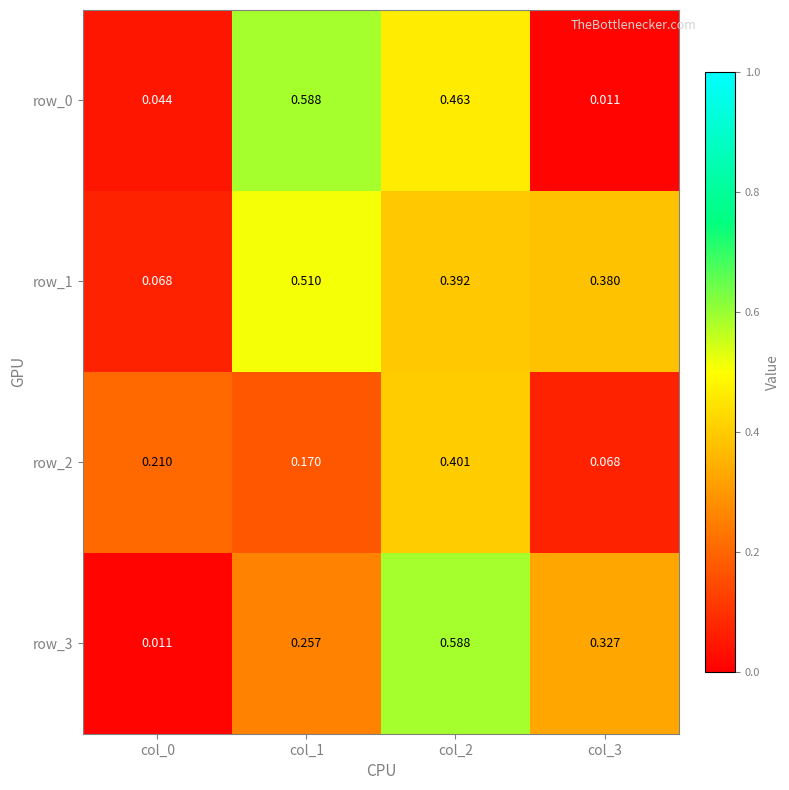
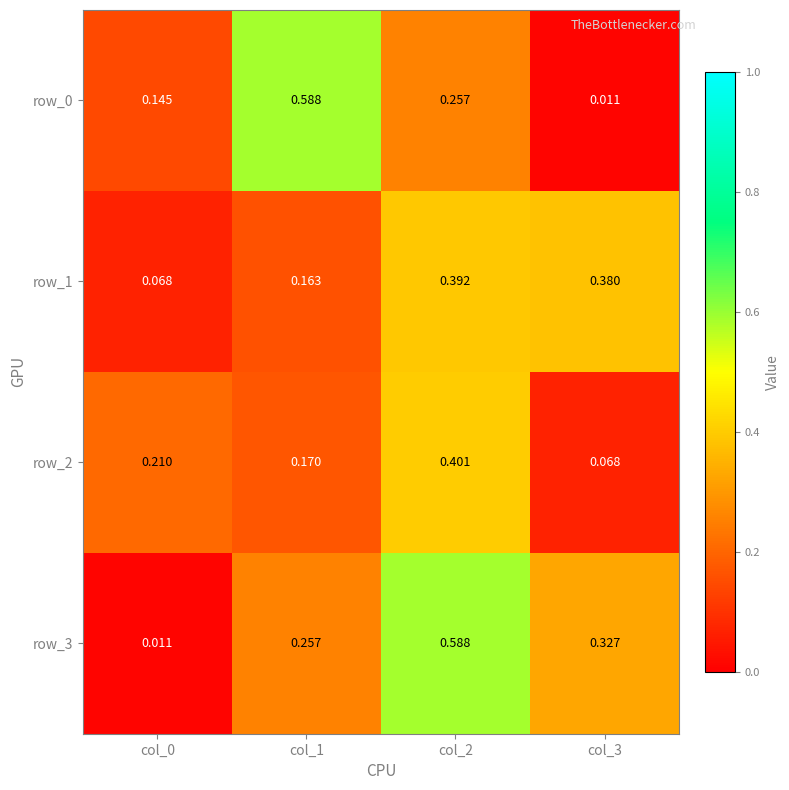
row_0, col_0: 0.044 -> 0.145
row_0, col_2: 0.463 -> 0.257
row_1, col_1: 0.510 -> 0.163
